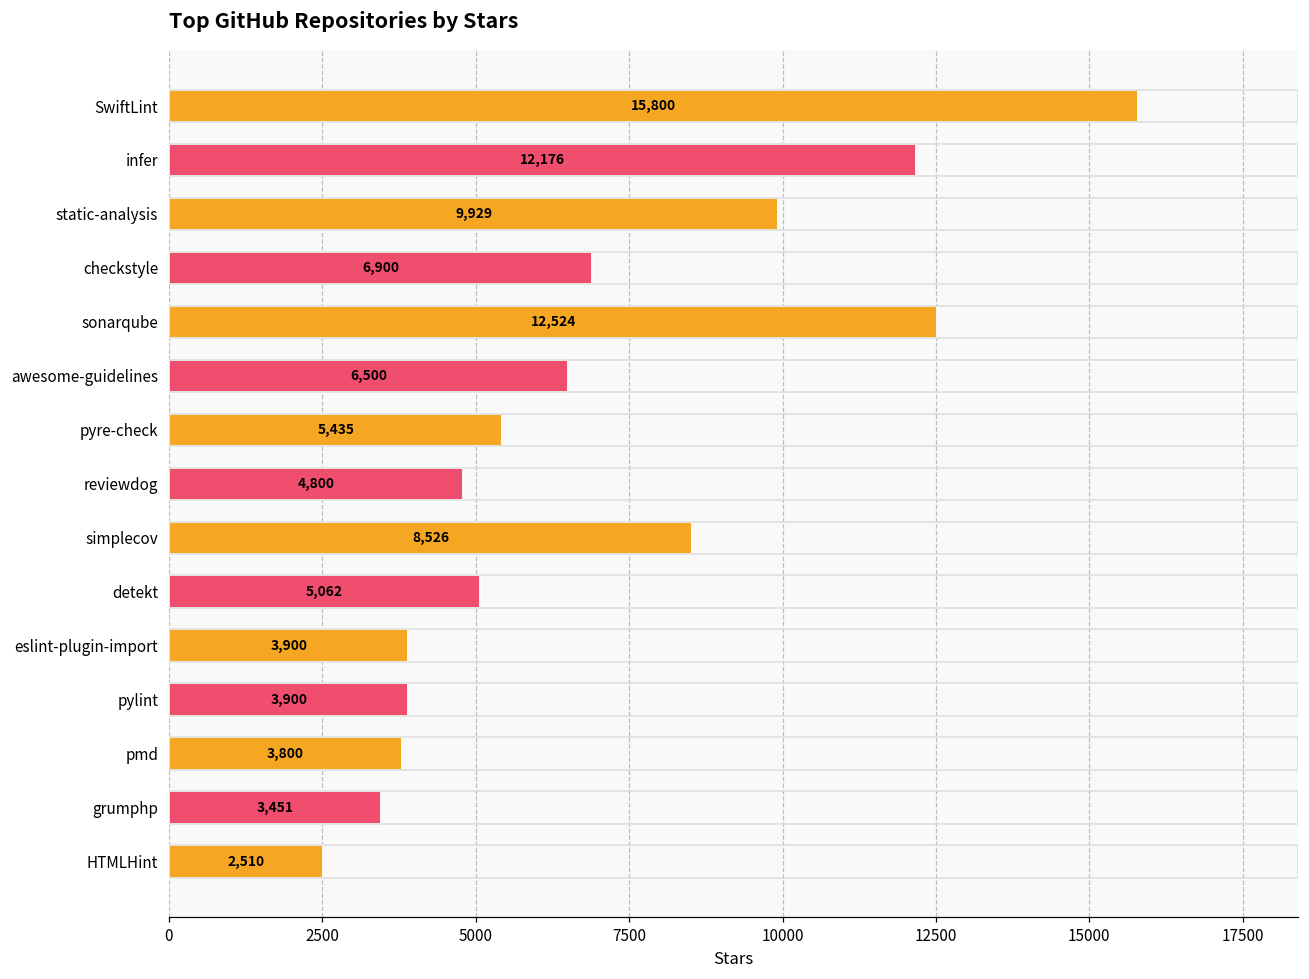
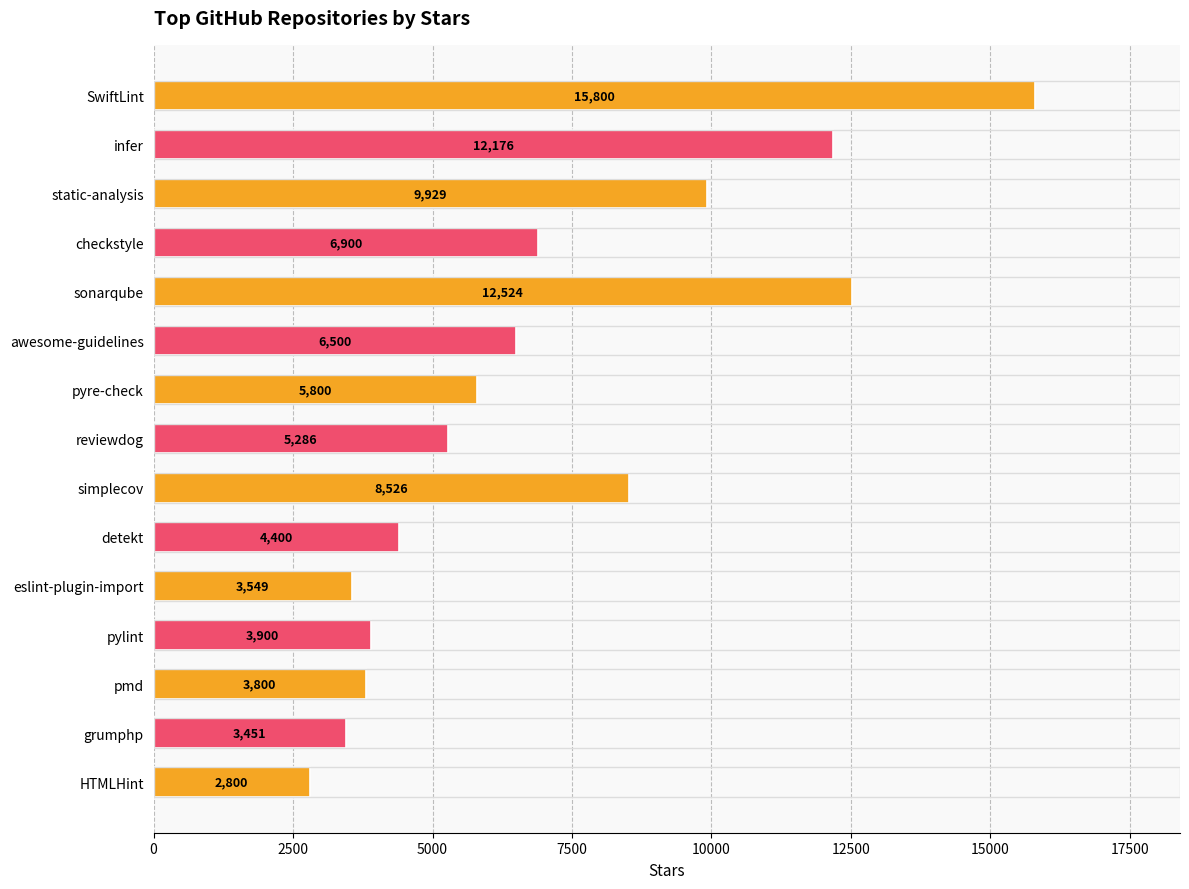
pyre-check: 5,435 -> 5,800
reviewdog: 4,800 -> 5,286
detekt: 5,062 -> 4,400
eslint-plugin-import: 3,900 -> 3,549
HTMLHint: 2,510 -> 2,800
